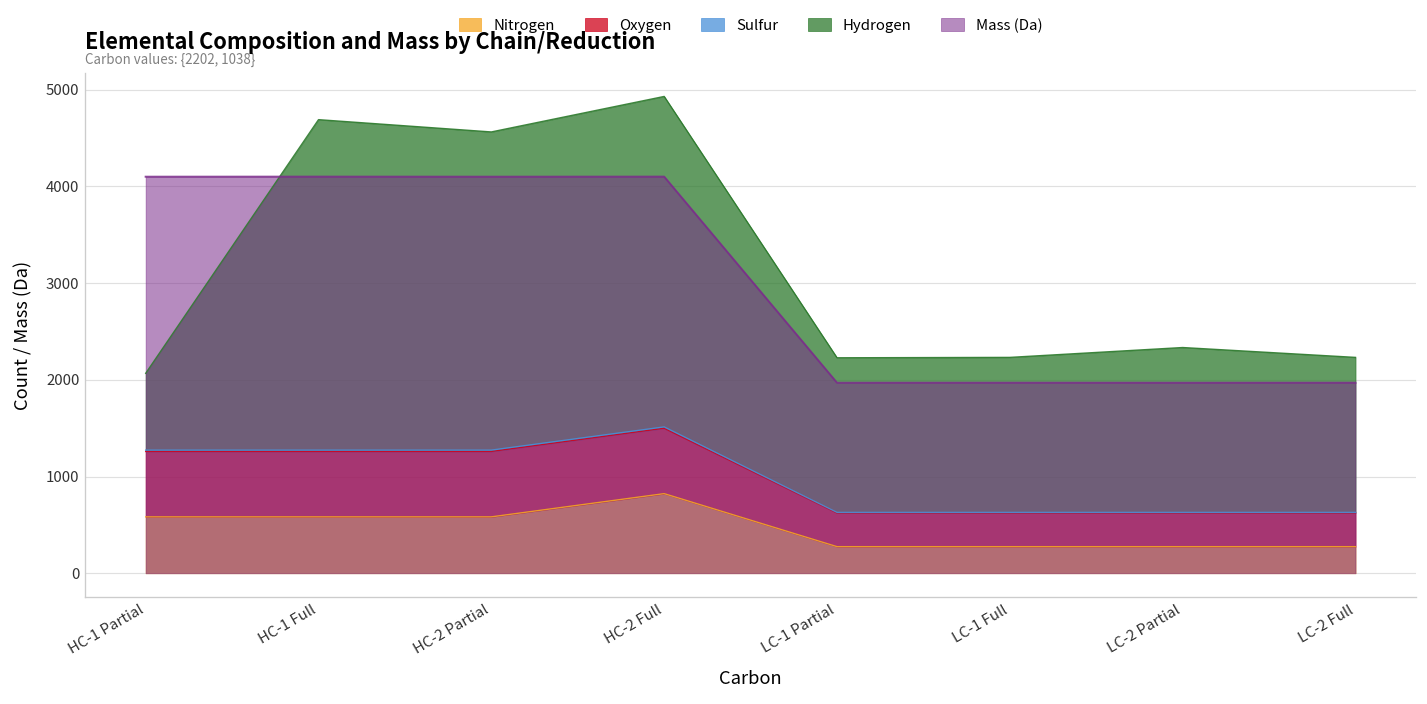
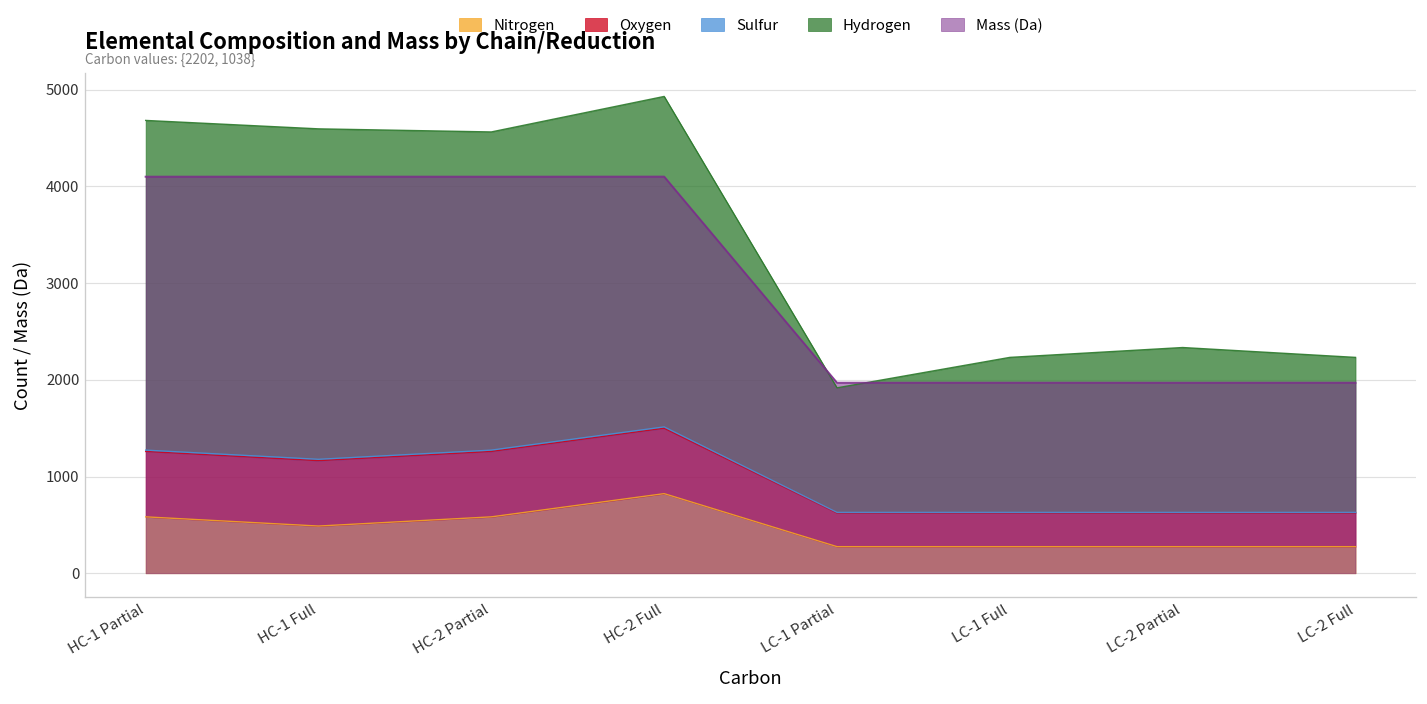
Hydrogen, HC-1 Partial: 800 -> 3400
Nitrogen, HC-1 Full: 600 -> 500
Hydrogen, LC-1 Partial: 1600 -> 1300
